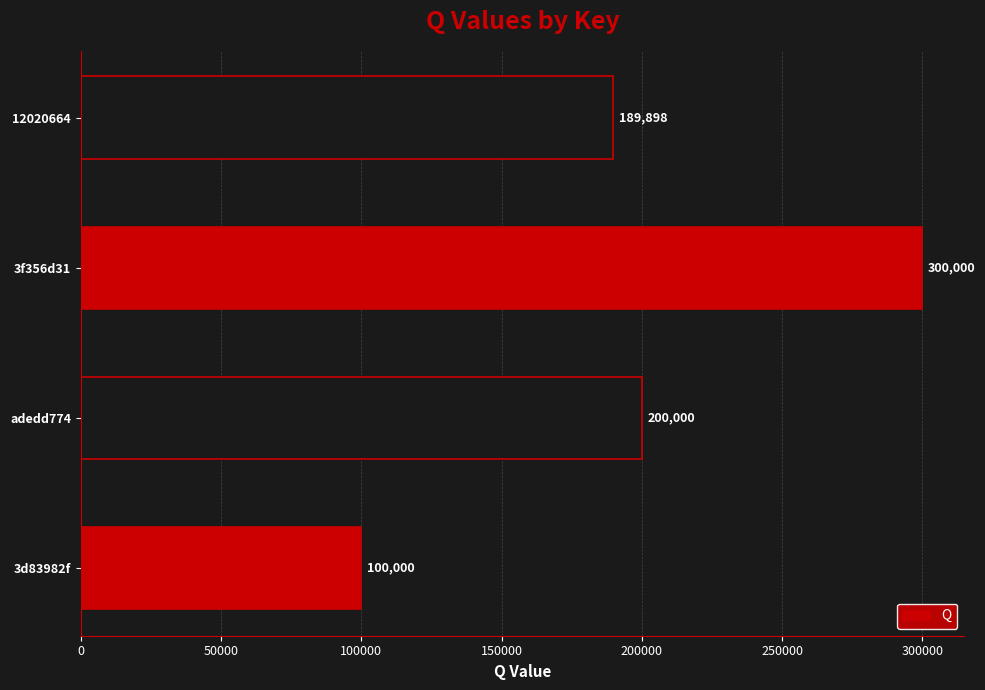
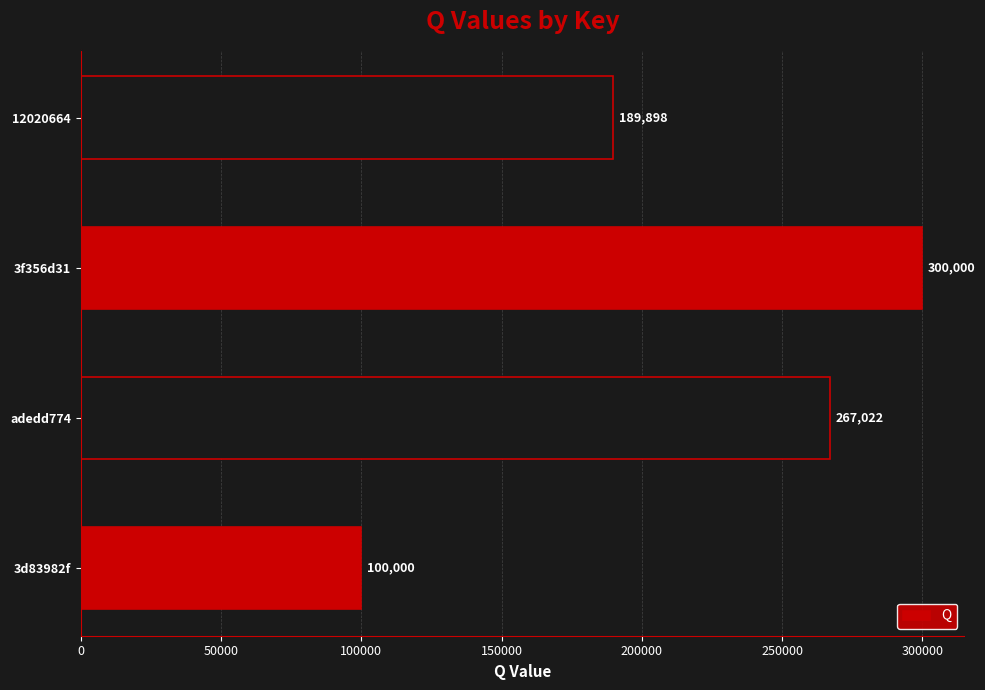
adedd774: 200,000 -> 267,022
